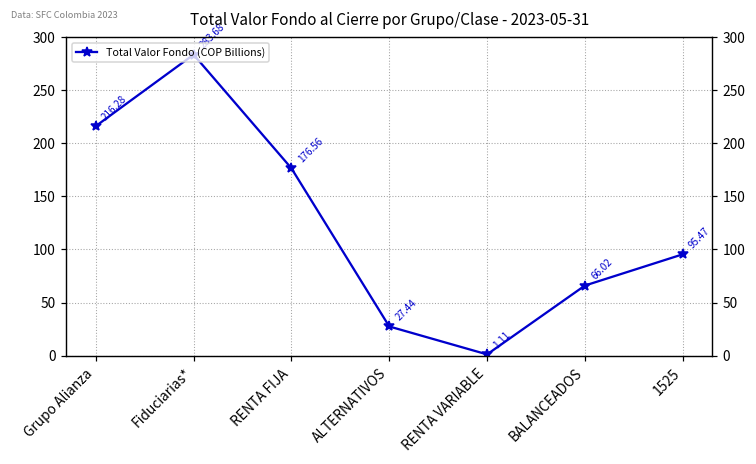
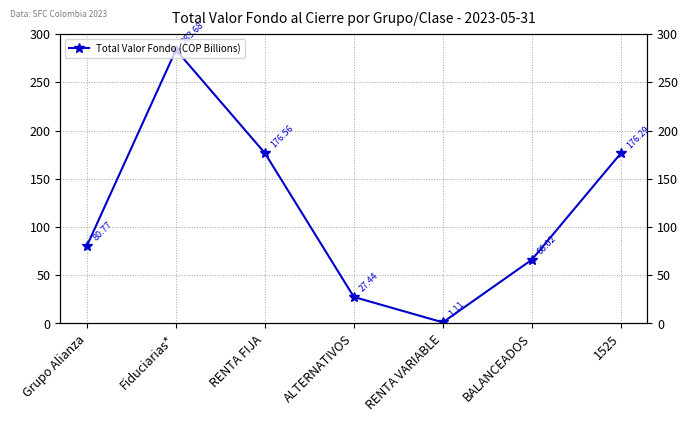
Grupo Alianza: 216.28 -> 80.77
1525: 95.47 -> 176.29
